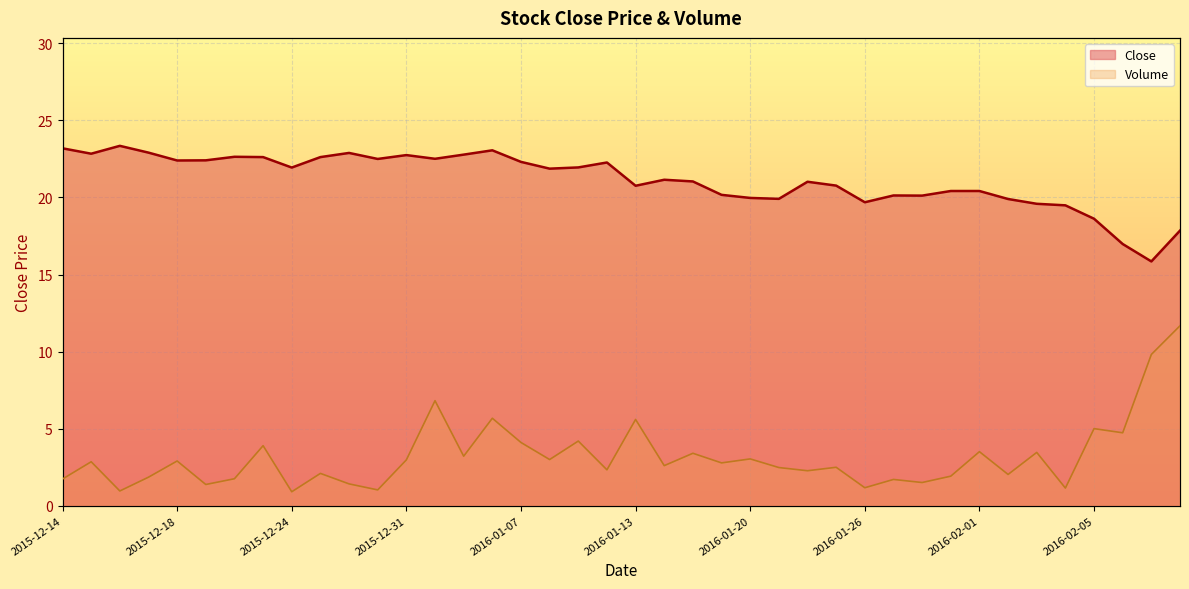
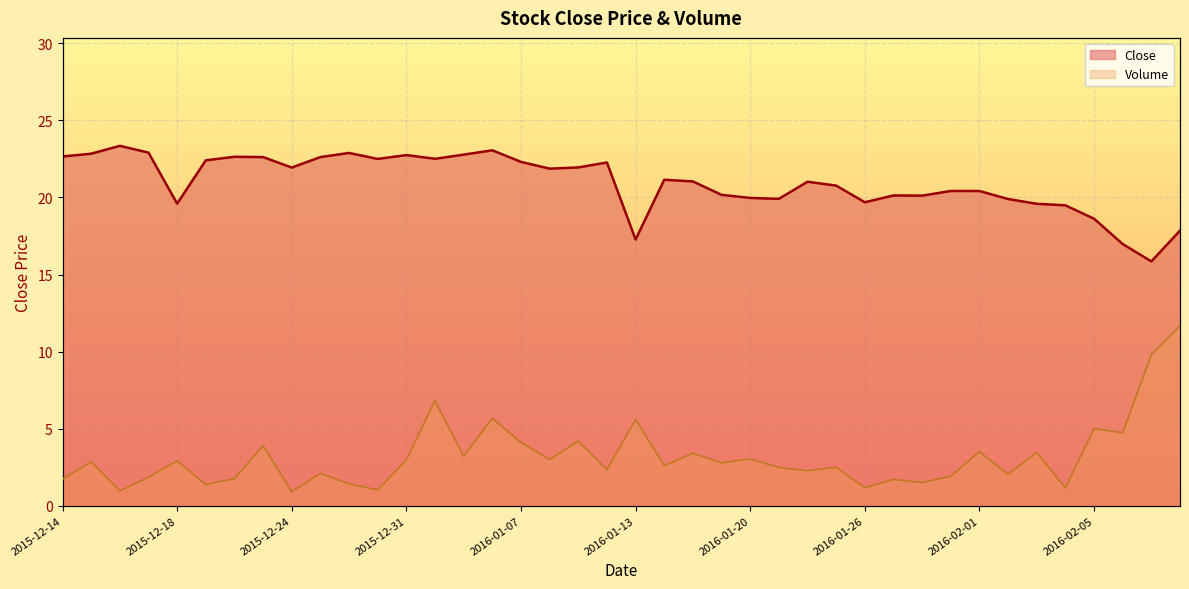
Close, 2015-12-14: 23.2 -> 22.7
Close, 2015-12-18: 22.4 -> 19.6
Close, 2016-01-13: 20.8 -> 17.3
